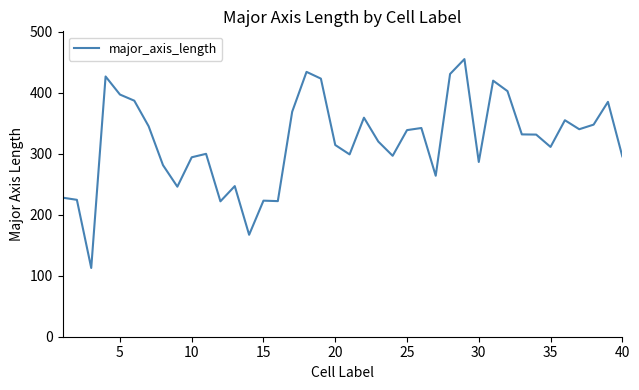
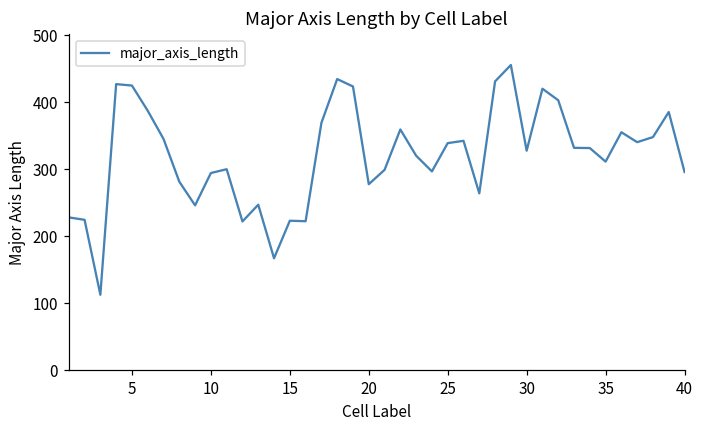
5: 400 -> 420
20: 310 -> 280
30: 290 -> 330
